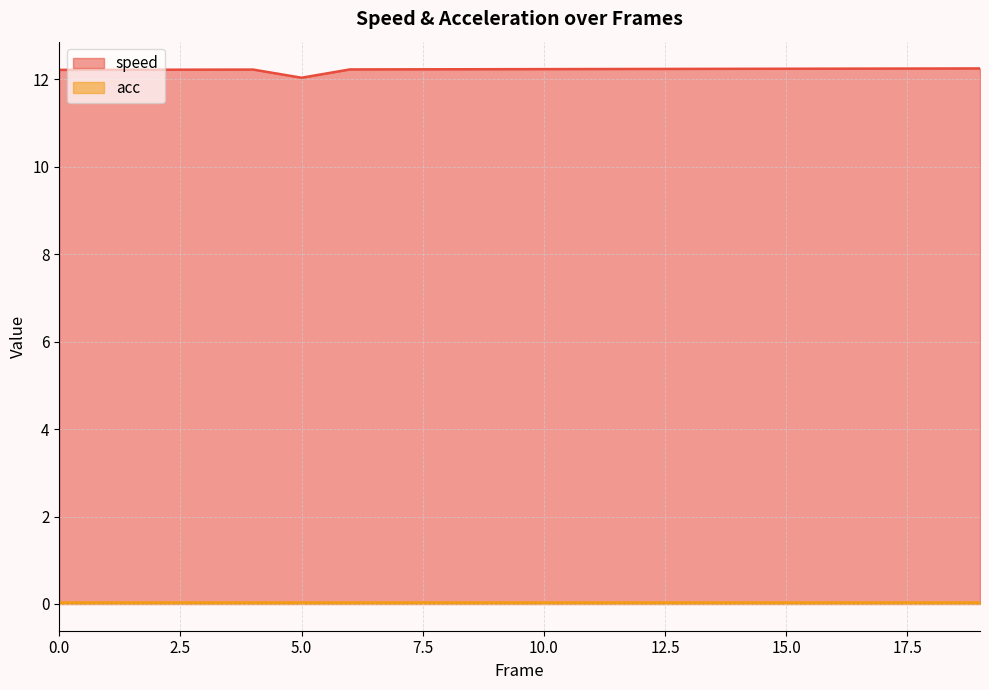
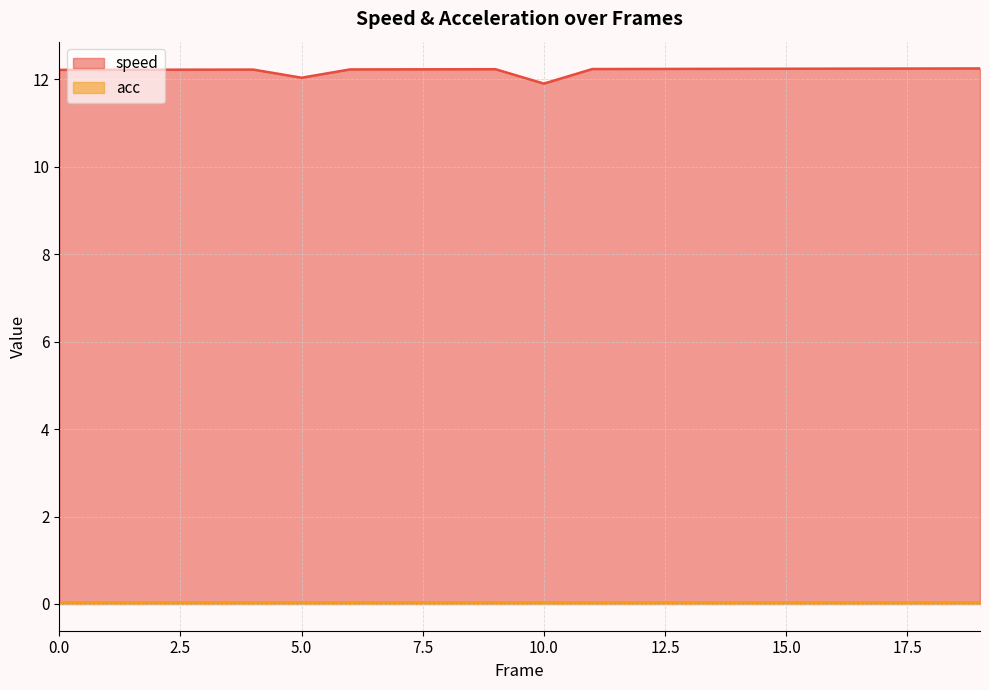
speed, 10.0: 12.2 -> 11.9
